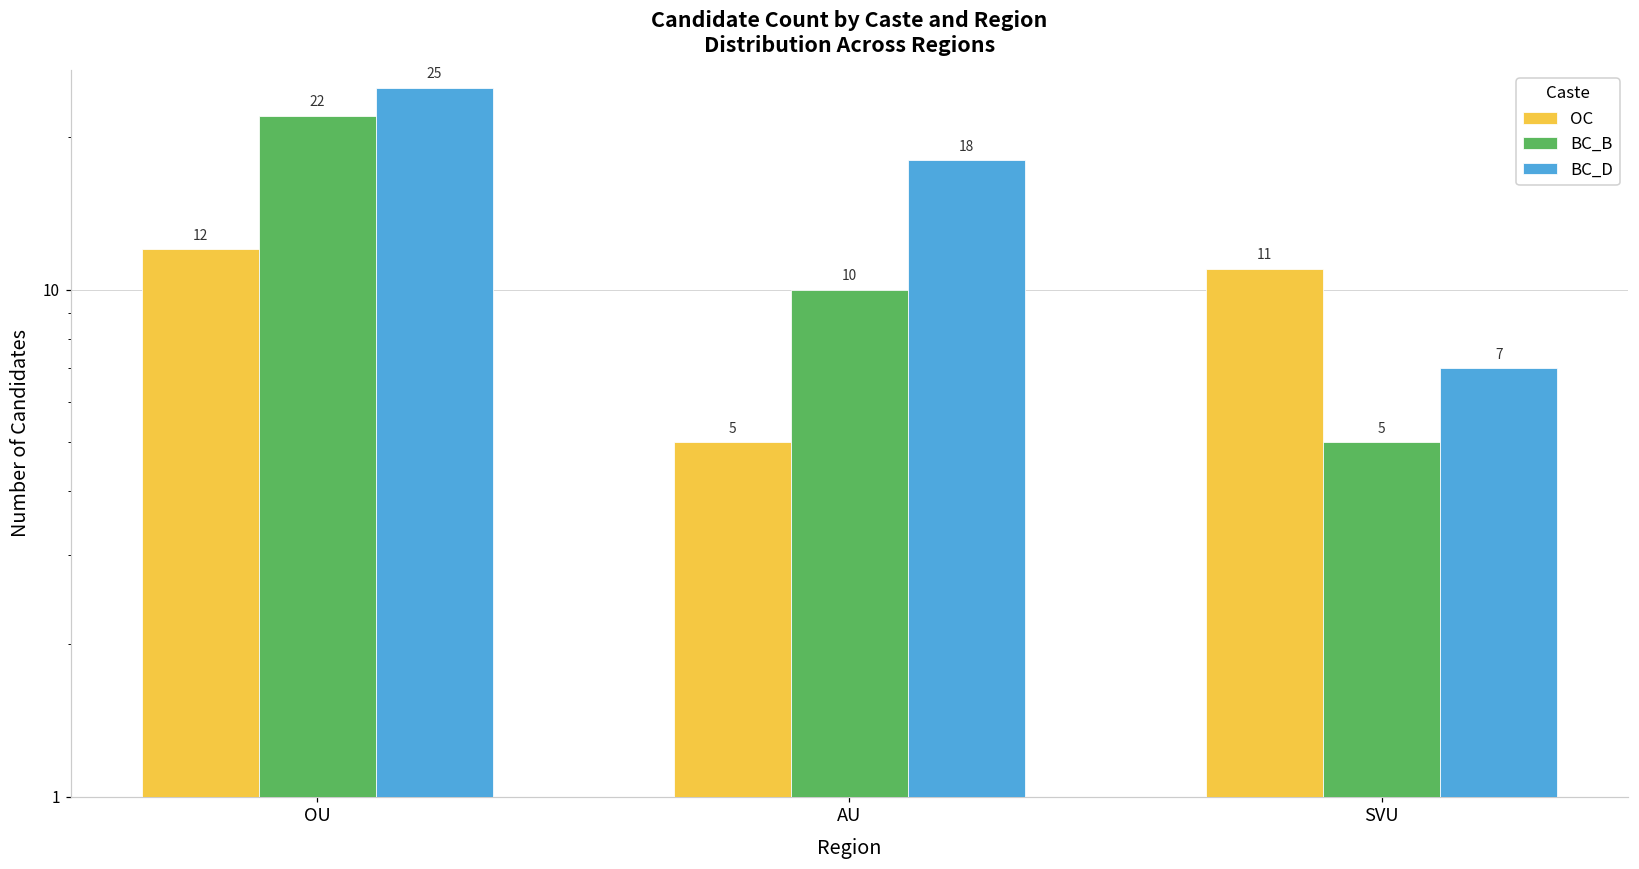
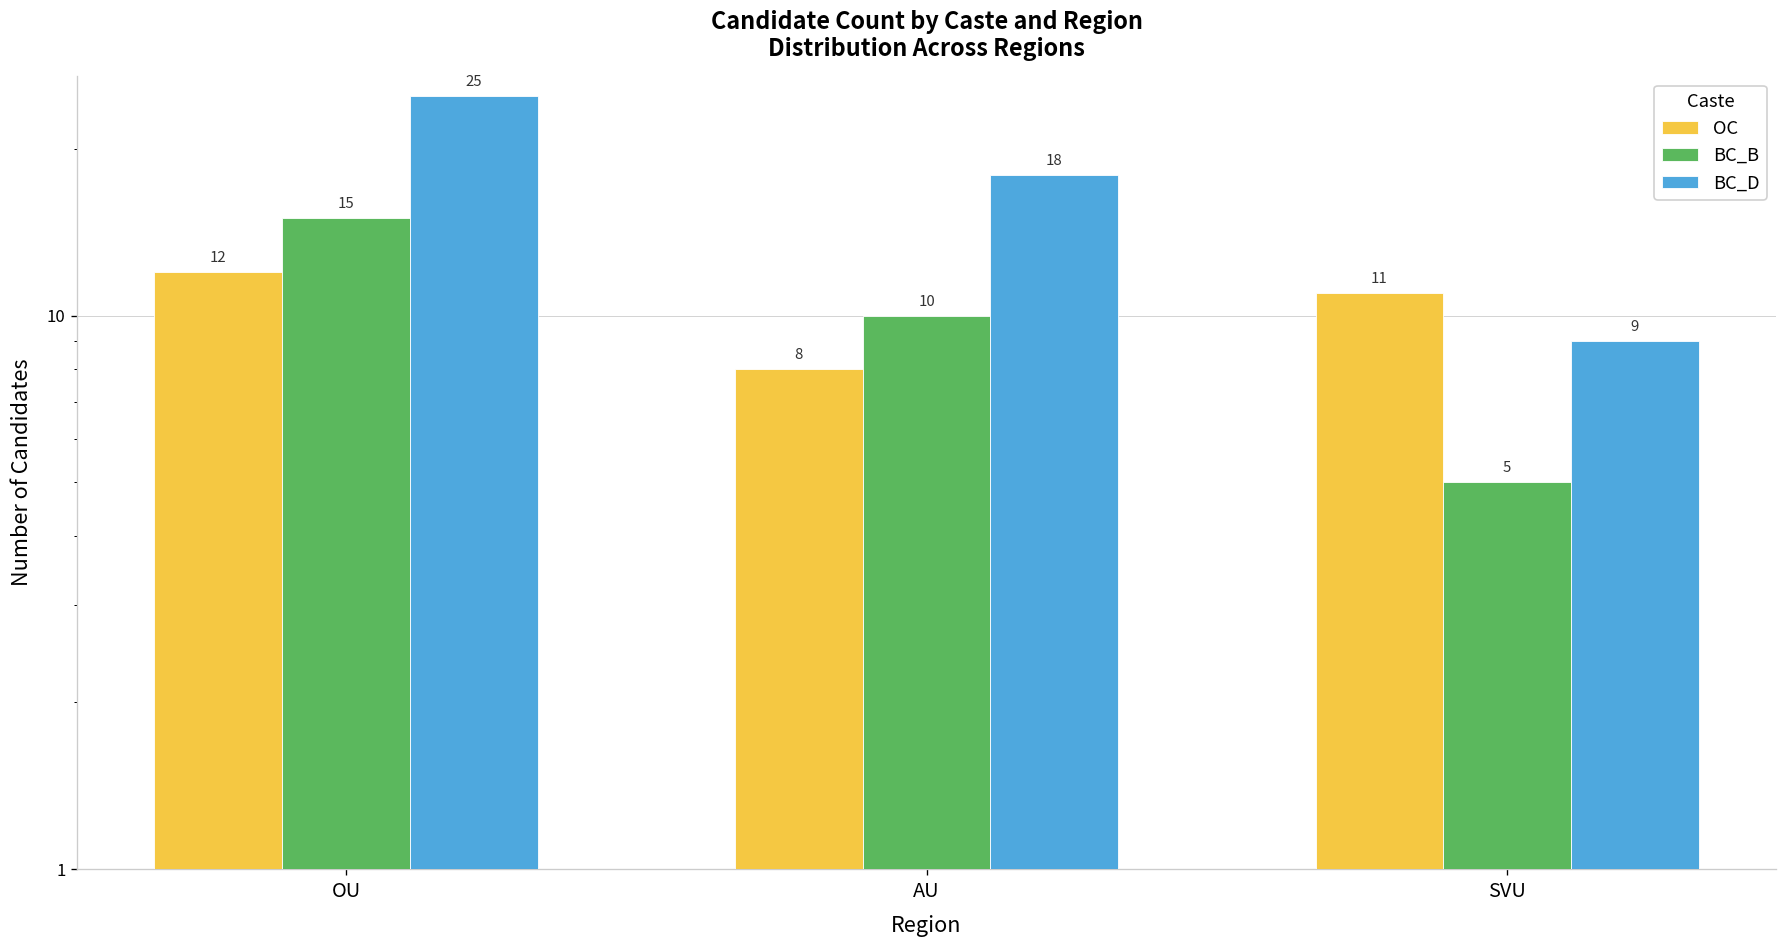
BC_B, OU: 22 -> 15
OC, AU: 5 -> 8
BC_D, SVU: 7 -> 9
